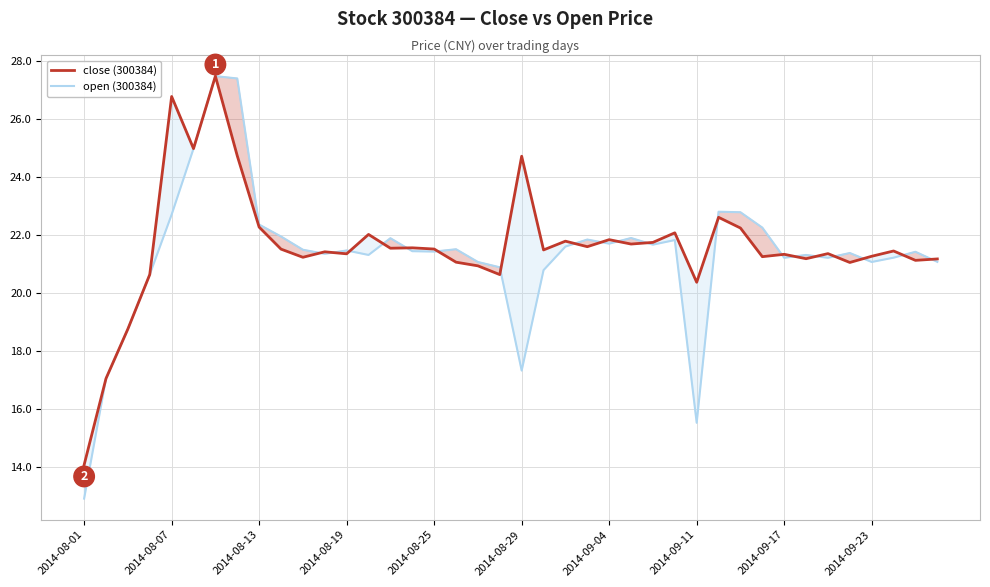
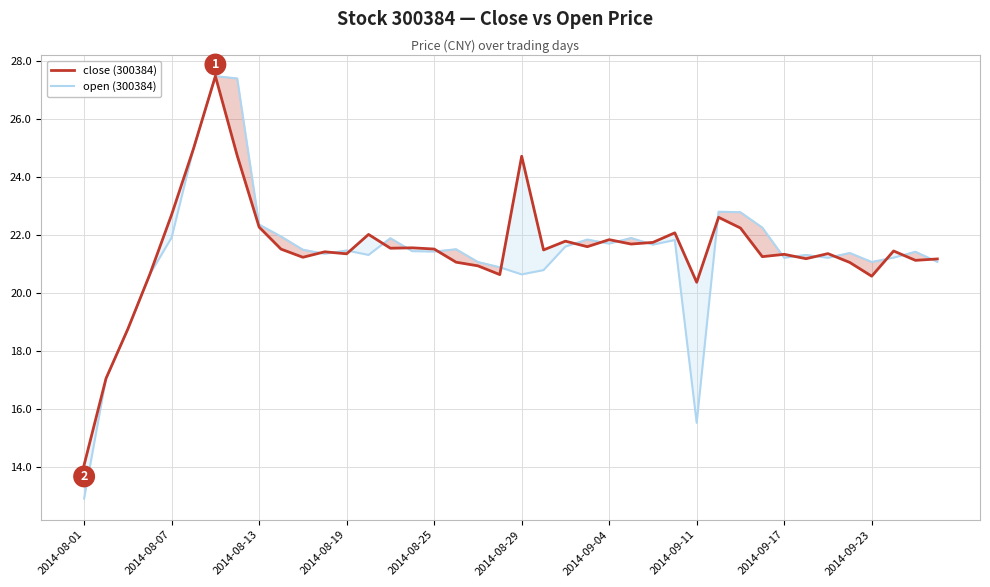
close (300384), 2014-08-07: 26.8 -> 22.7
open (300384), 2014-08-07: 22.7 -> 21.9
open (300384), 2014-08-29: 17.3 -> 20.6
close (300384), 2014-09-23: 21.3 -> 20.6
